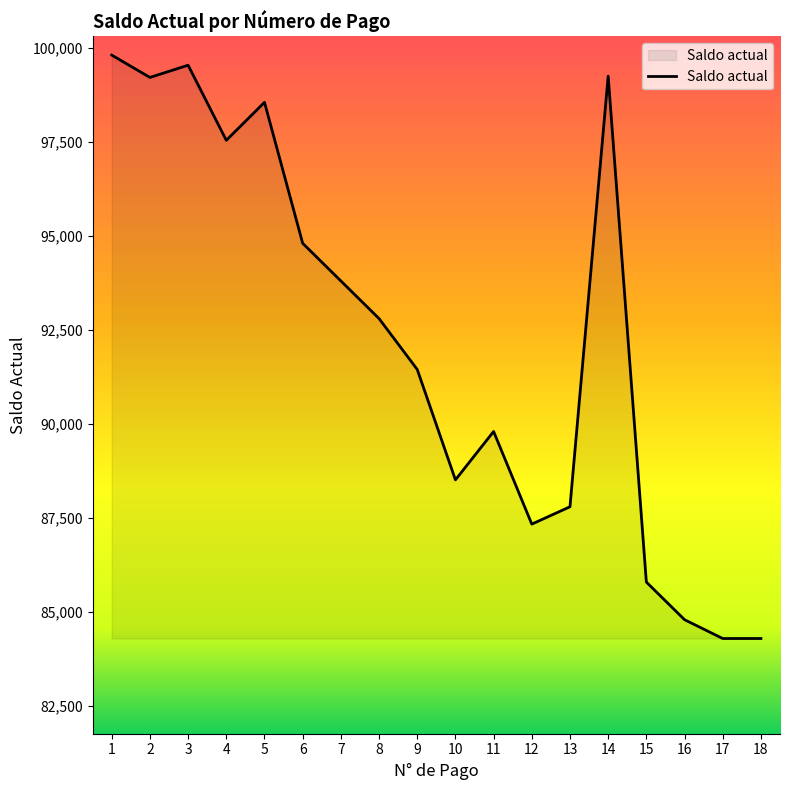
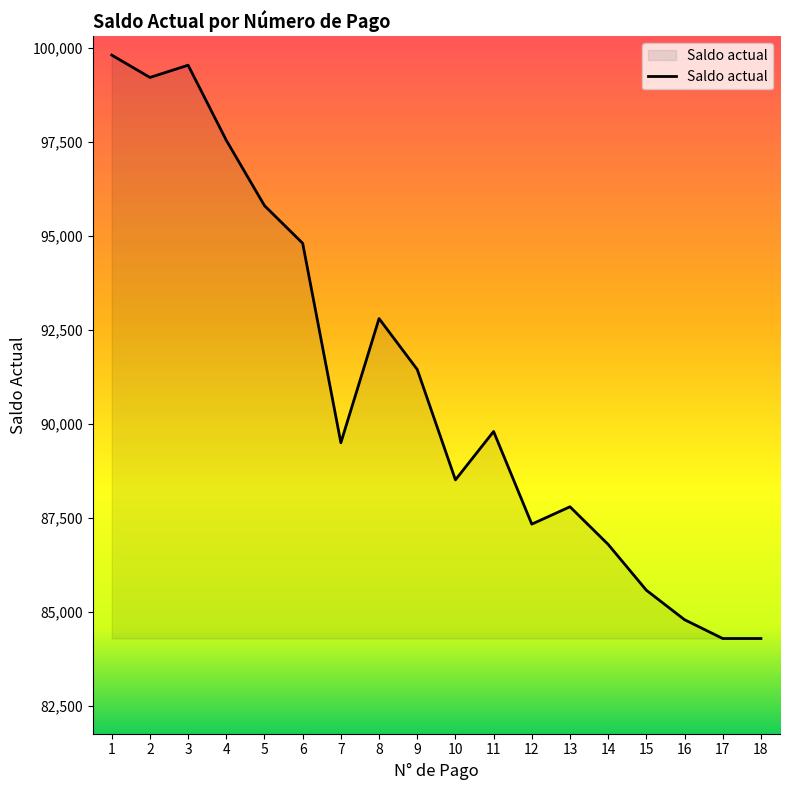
5: 98,500 -> 95,800
7: 93,800 -> 89,500
14: 99,200 -> 86,800
15: 85,800 -> 85,600
